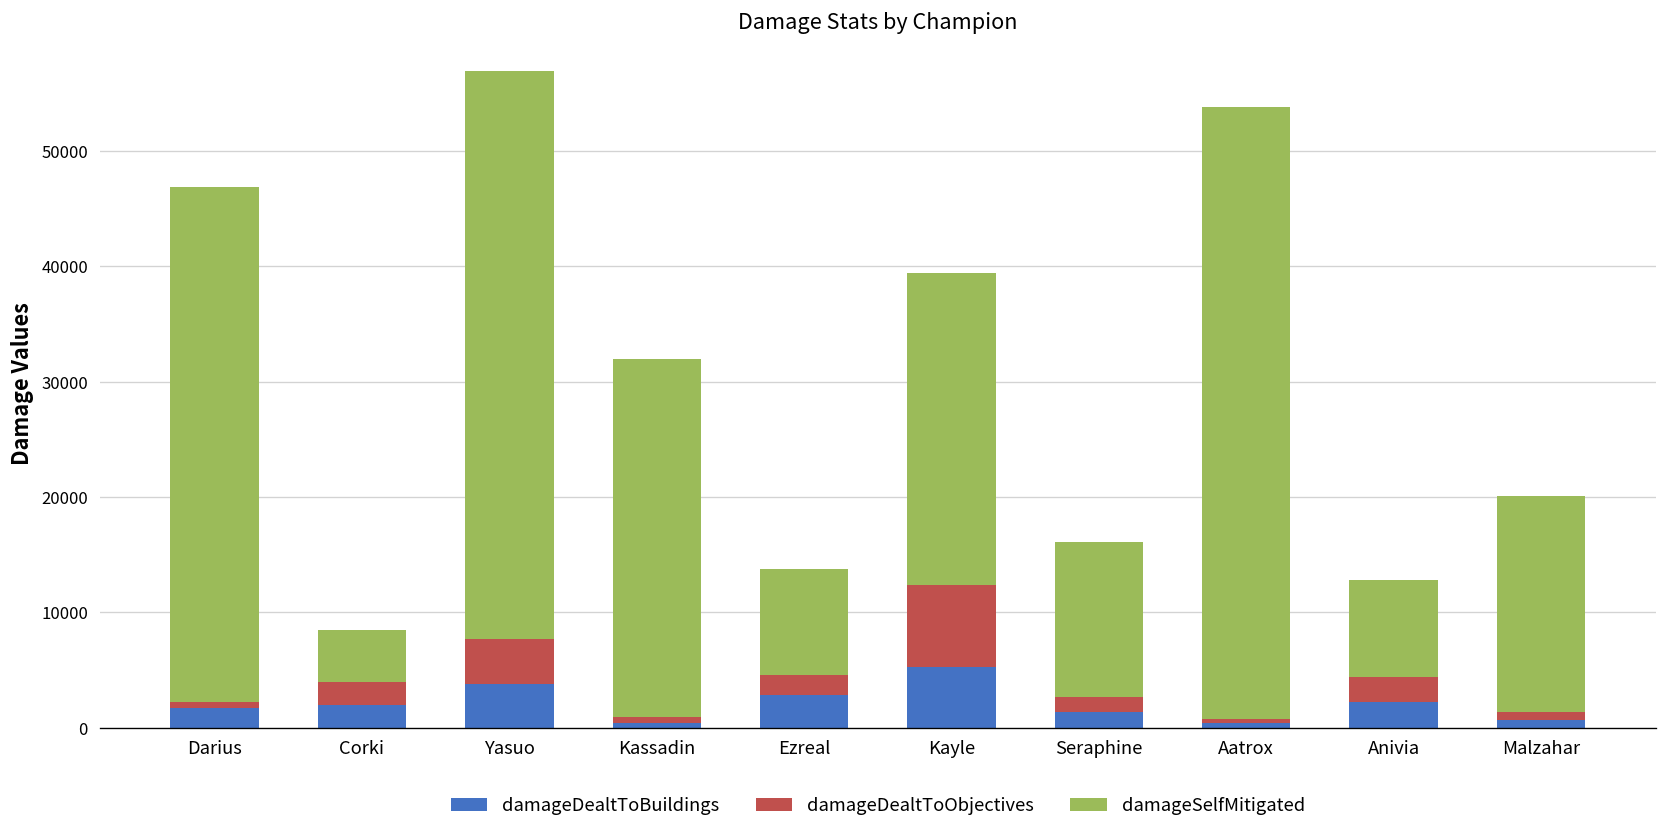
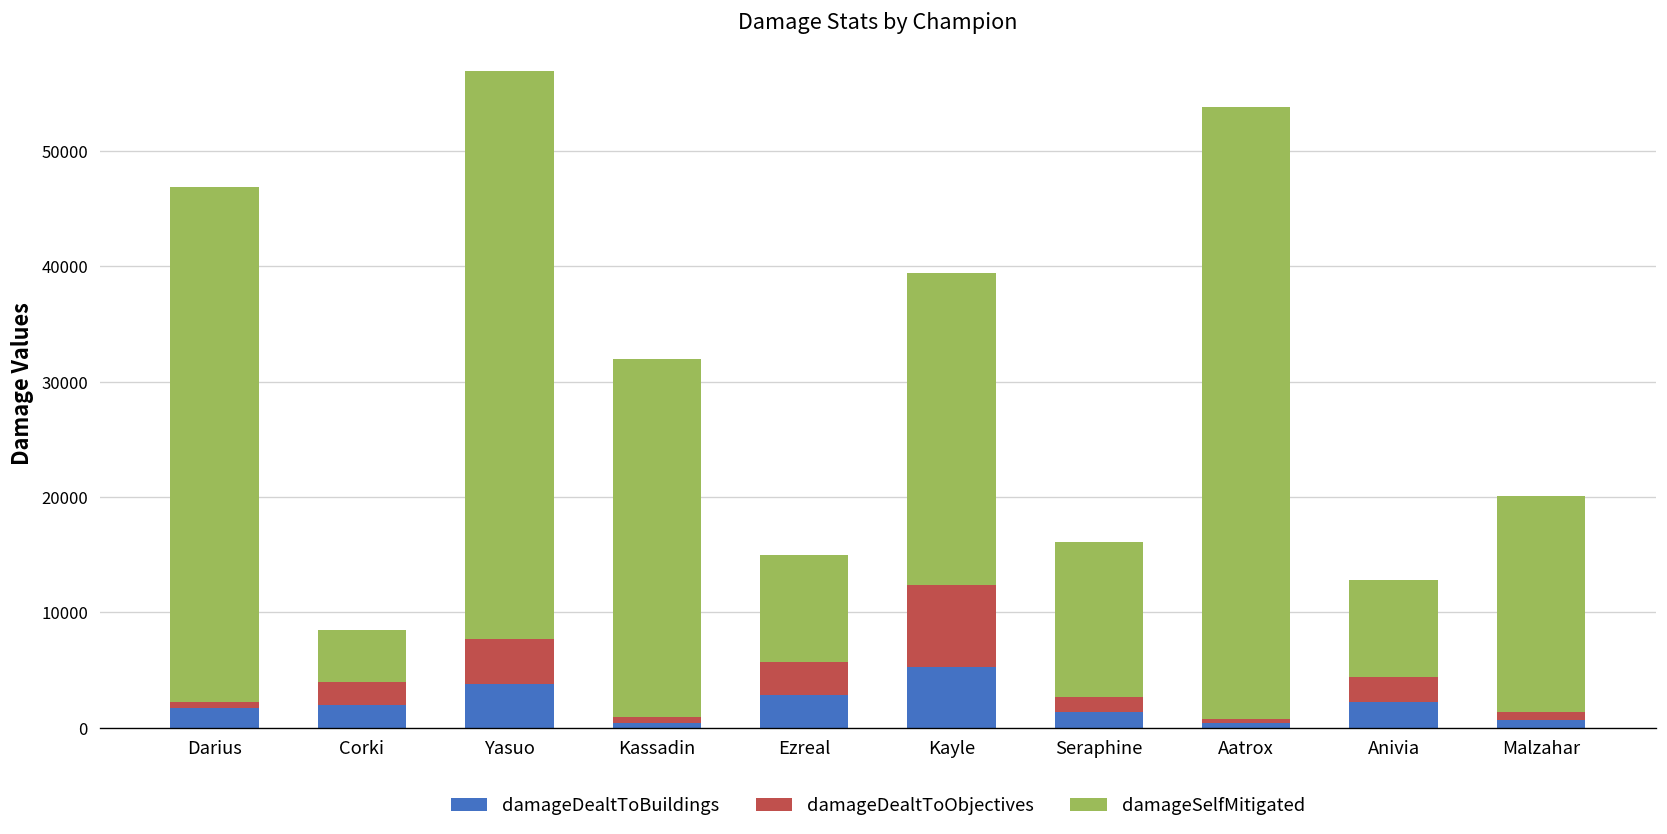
damageDealtToObjectives, Ezreal: 2000 -> 3000
